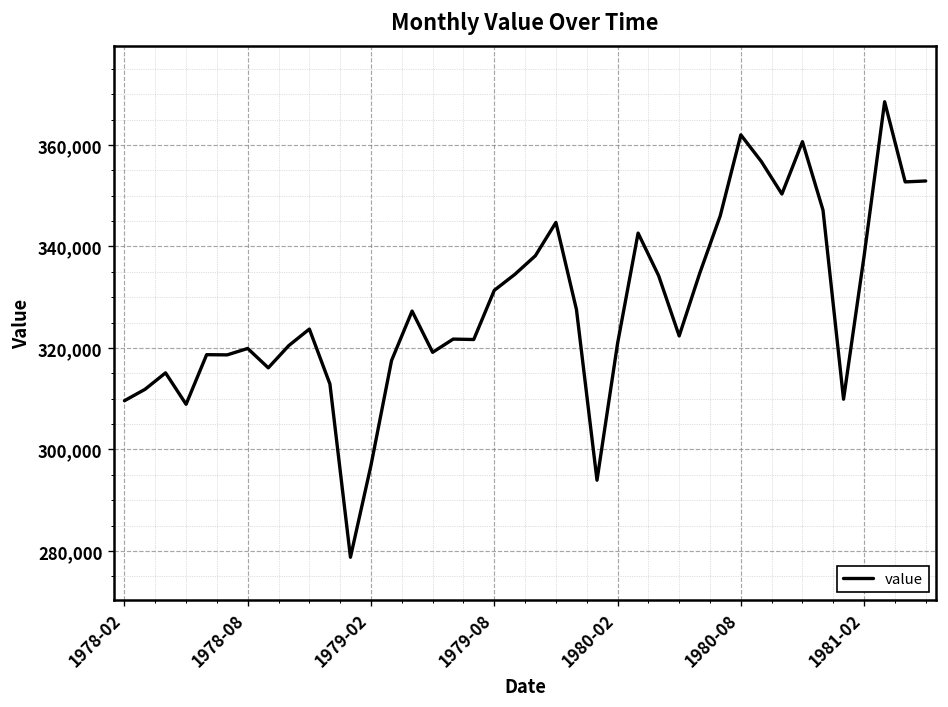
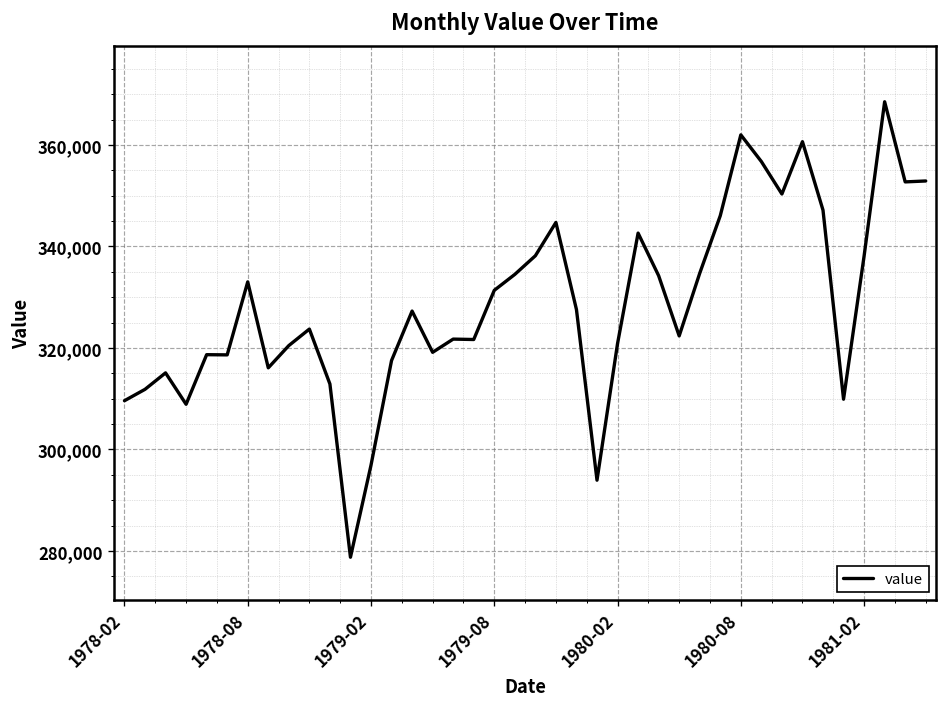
1978-08: 320,000 -> 333,000
